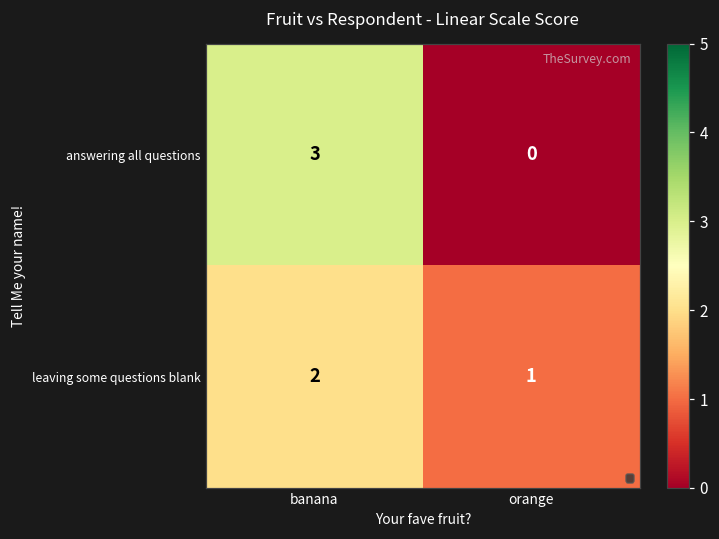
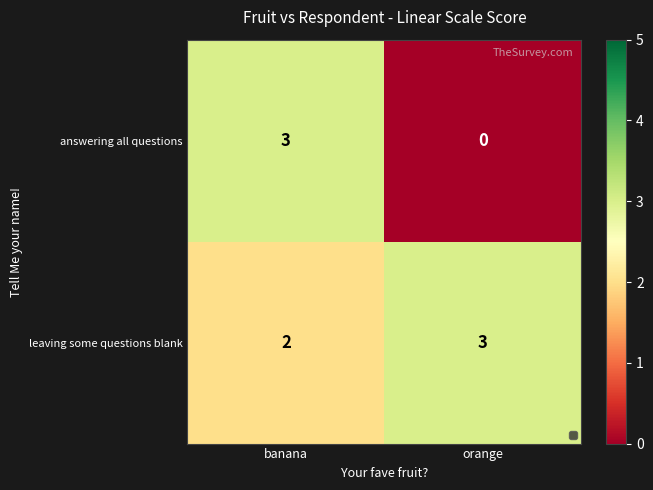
leaving some questions blank, orange: 1 -> 3
